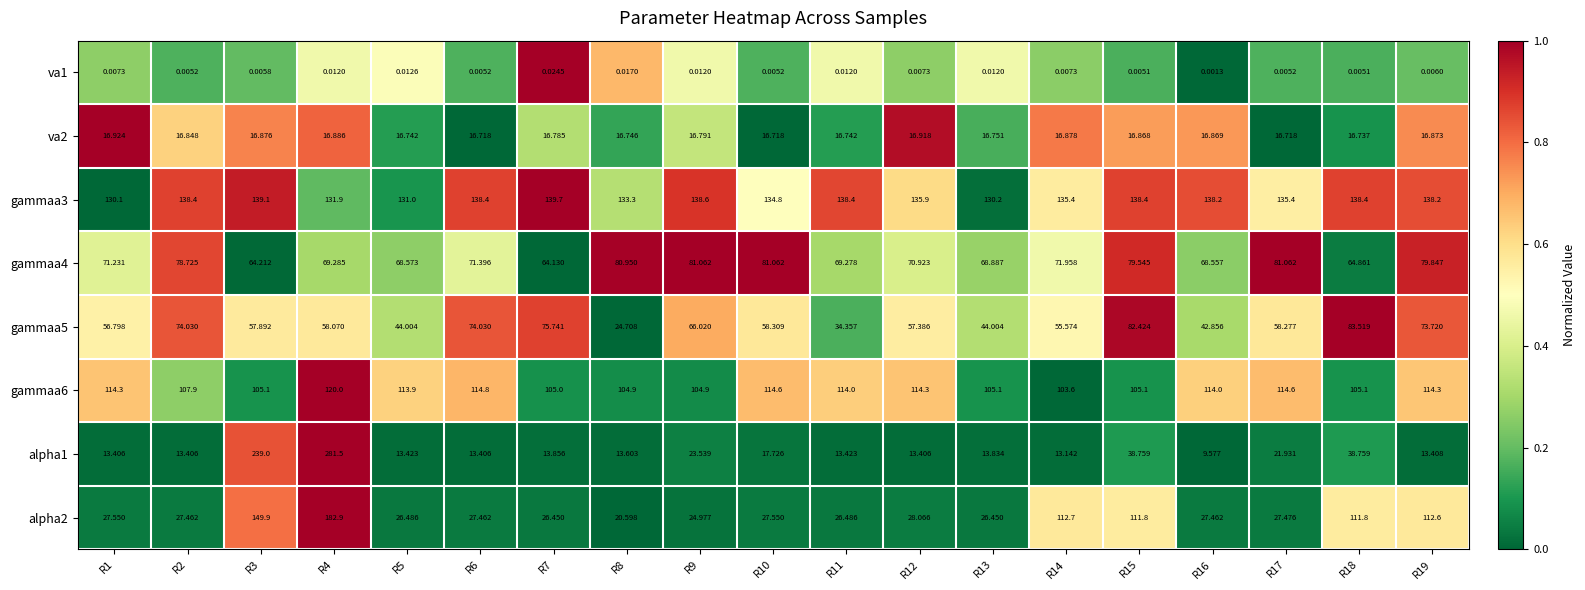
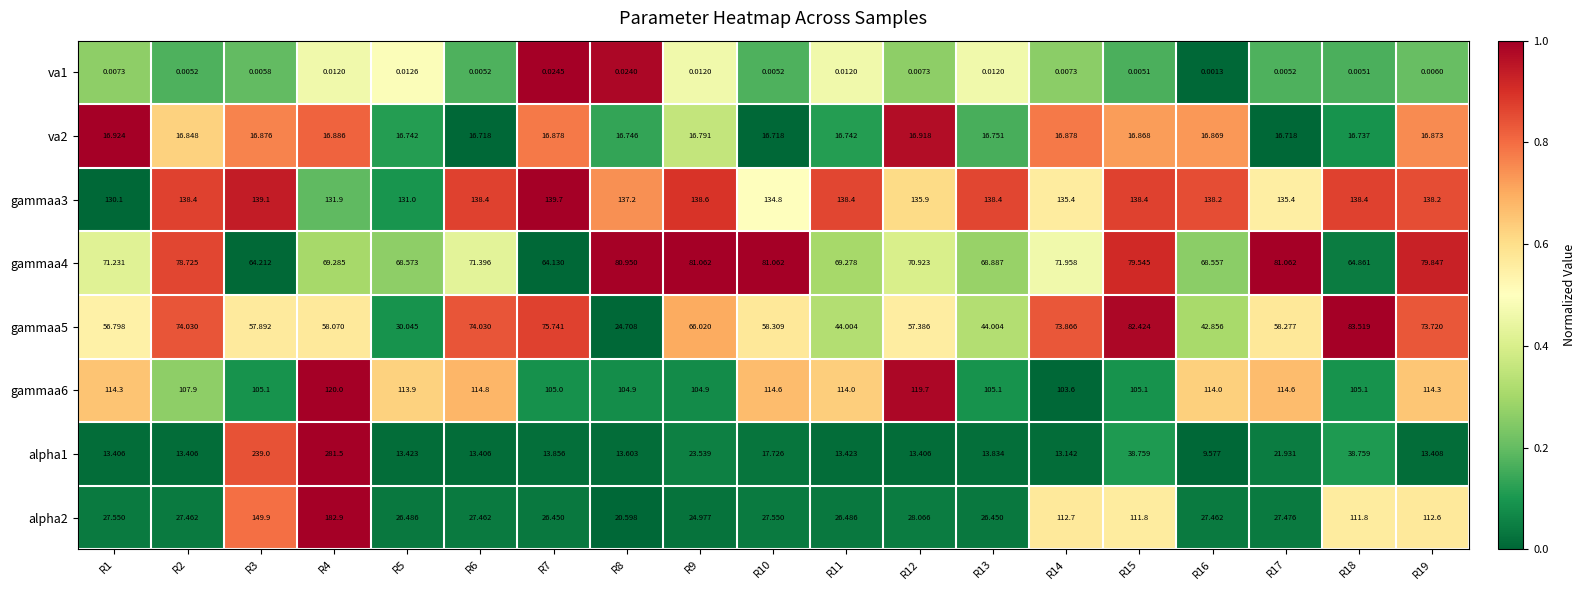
va1, R8: 0.0170 -> 0.0240
va2, R7: 16.785 -> 16.878
gammaa3, R8: 133.3 -> 137.2
gammaa3, R13: 130.2 -> 138.4
gammaa5, R5: 44.004 -> 30.045
gammaa5, R11: 34.357 -> 44.004
gammaa5, R14: 55.574 -> 73.866
gammaa6, R12: 114.3 -> 119.7
